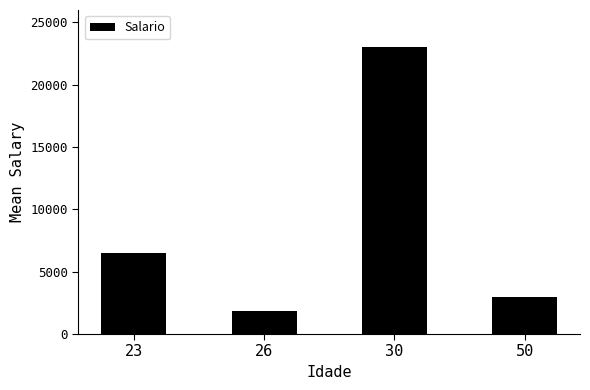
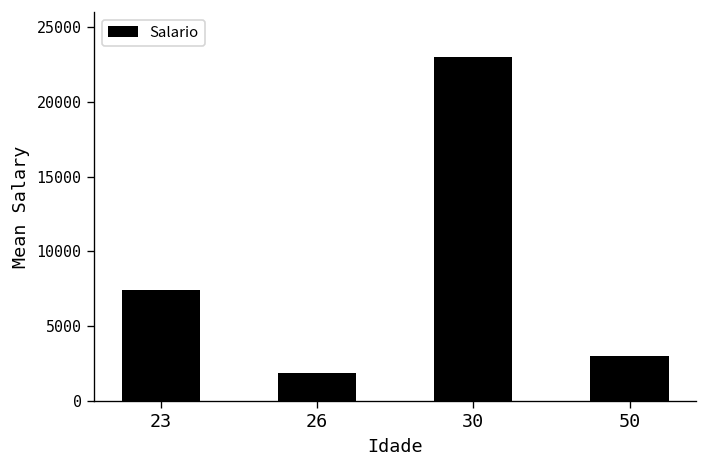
23: 6500 -> 7400
